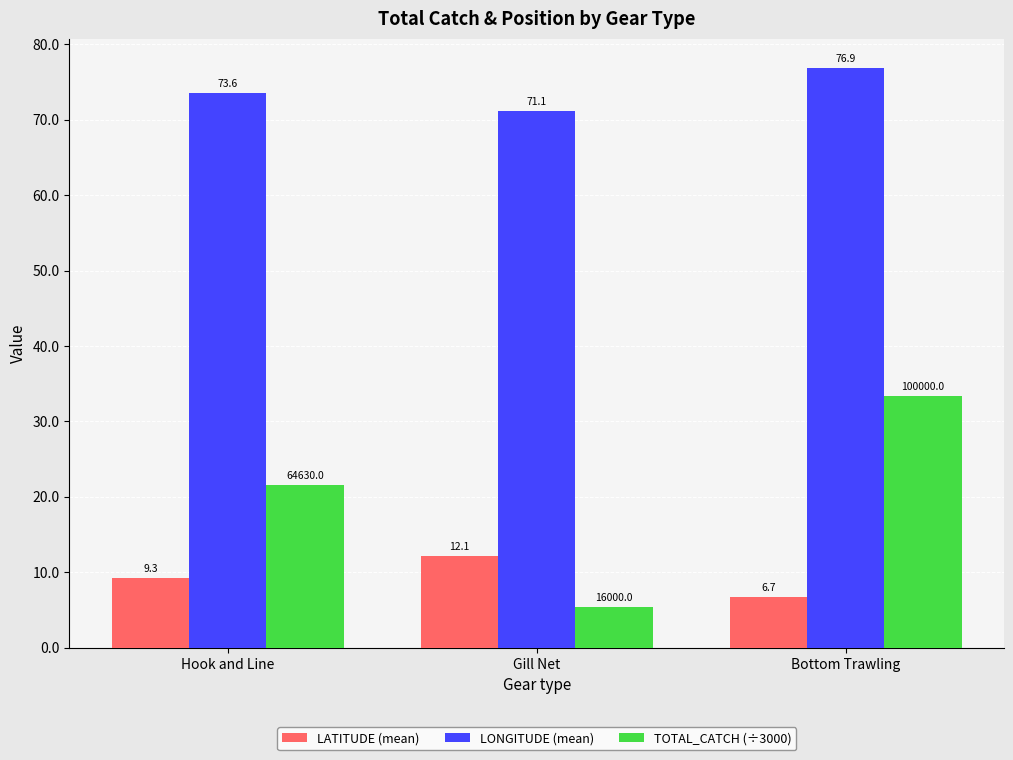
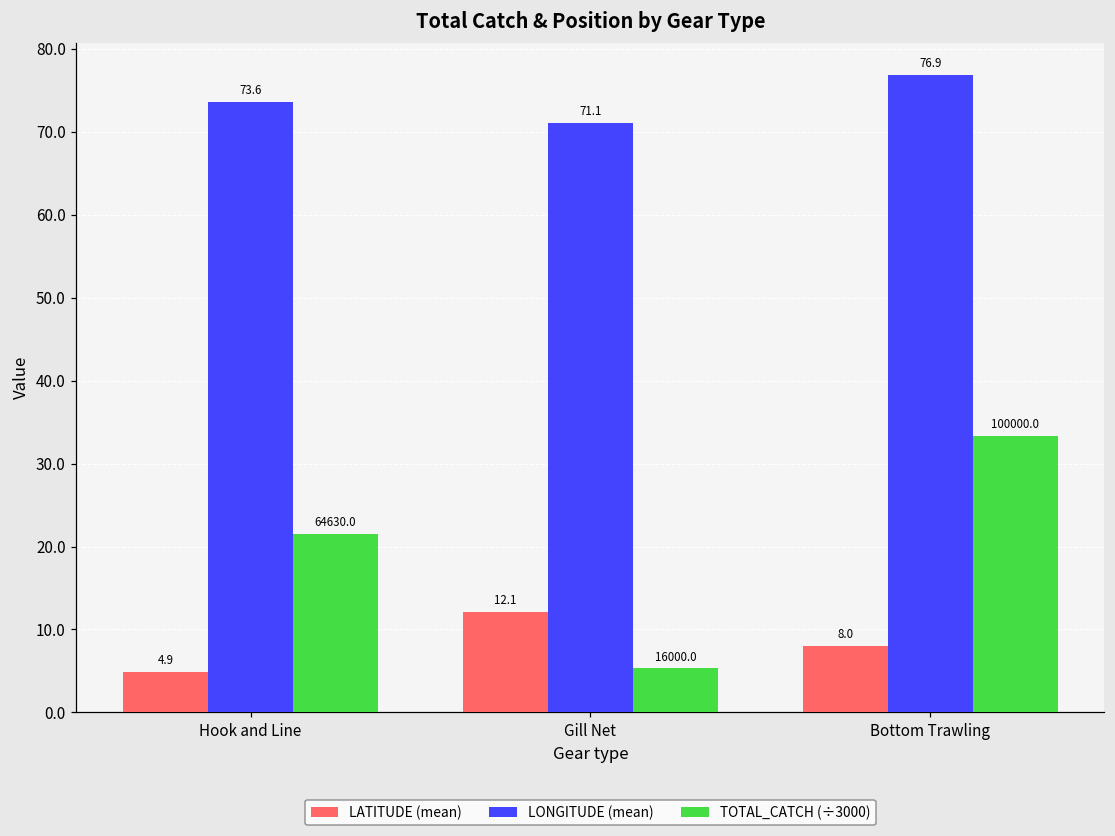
LATITUDE (mean), Hook and Line: 9.3 -> 4.9
LATITUDE (mean), Bottom Trawling: 6.7 -> 8.0
